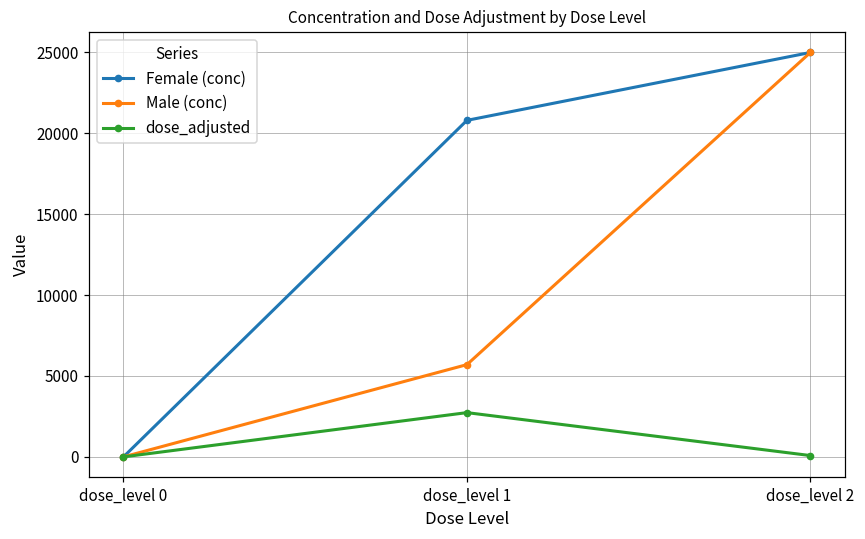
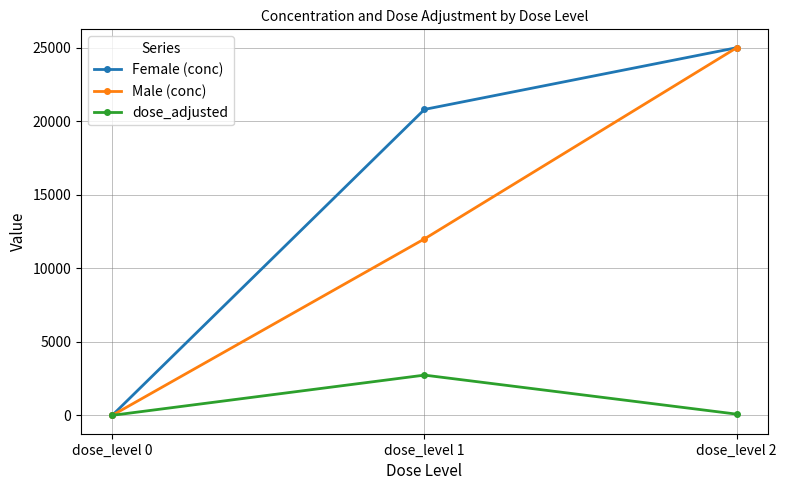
Male (conc), dose_level 1: 5700 -> 12000
